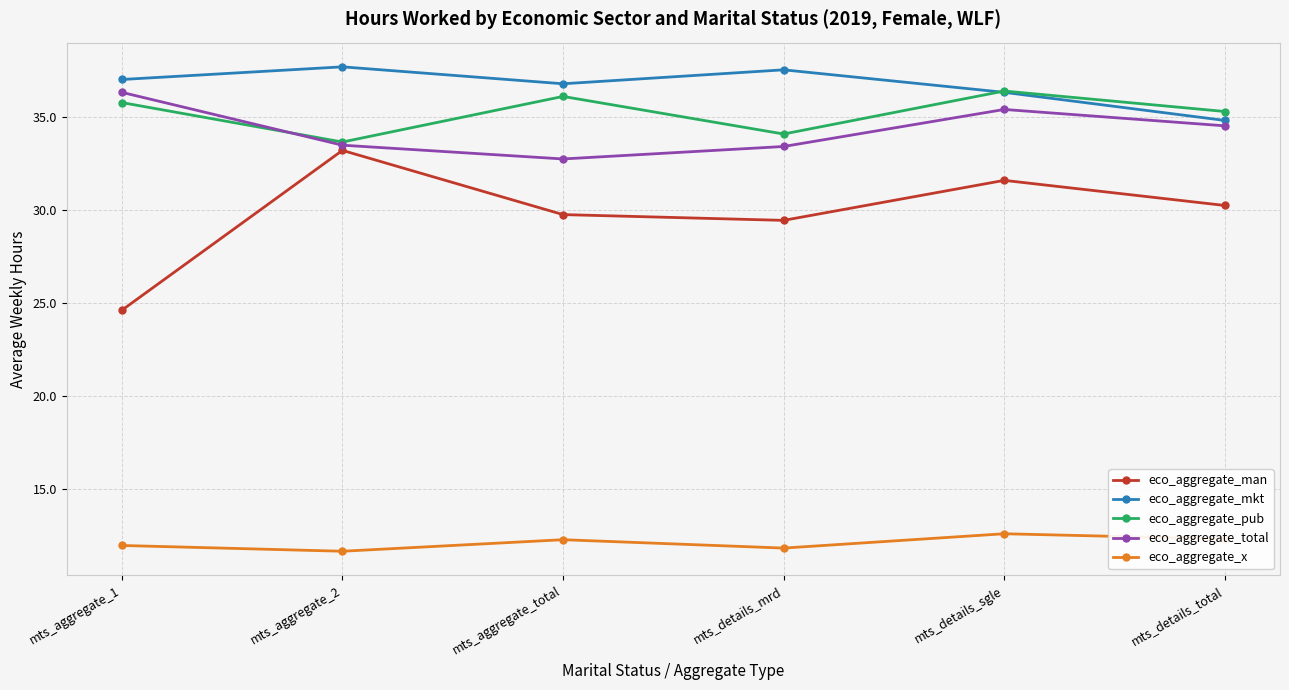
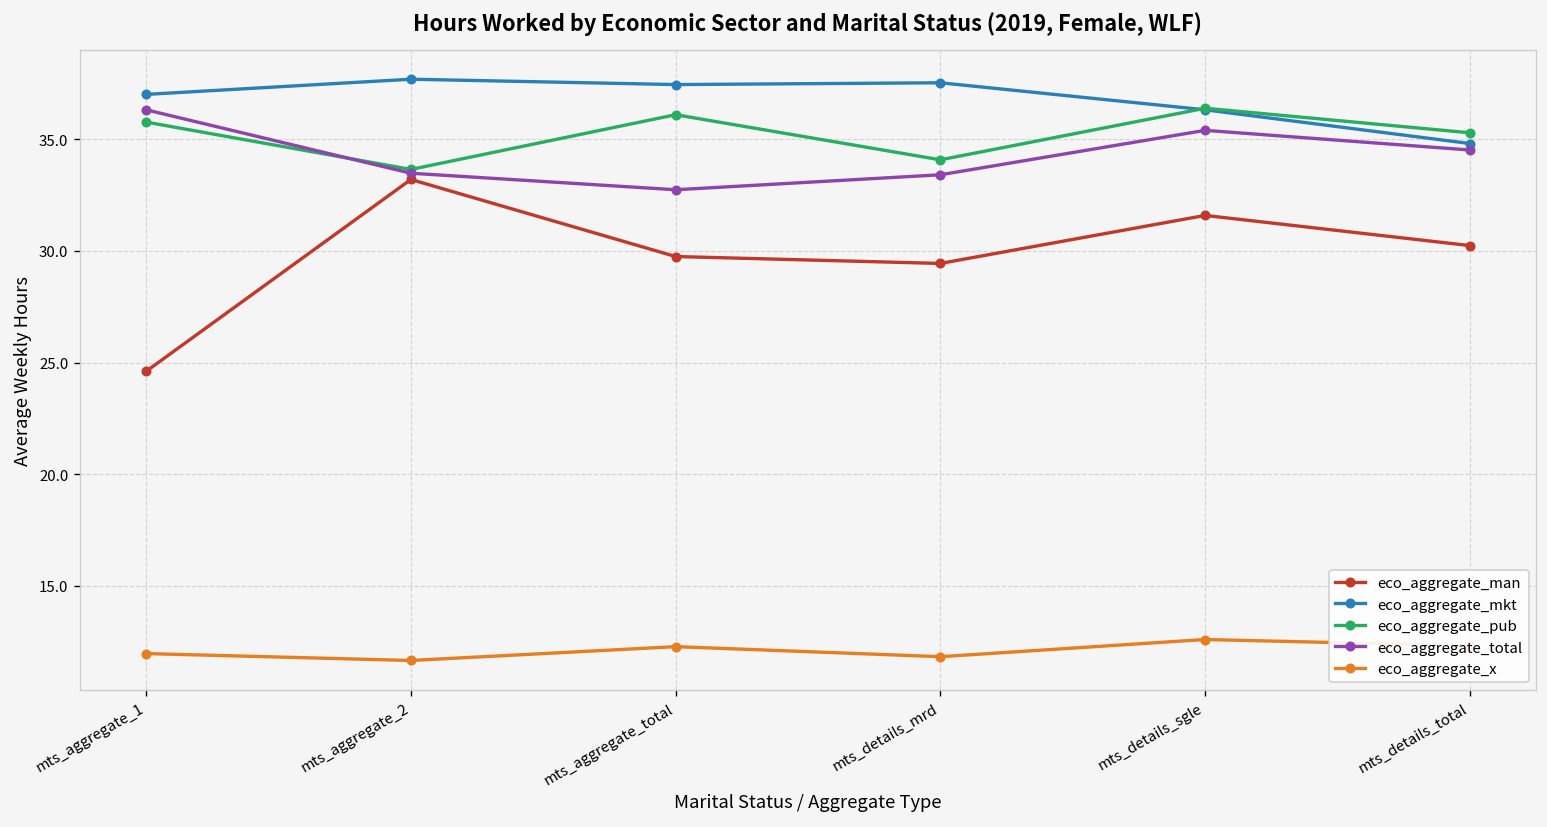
eco_aggregate_mkt, mts_aggregate_total: 36.8 -> 37.5
